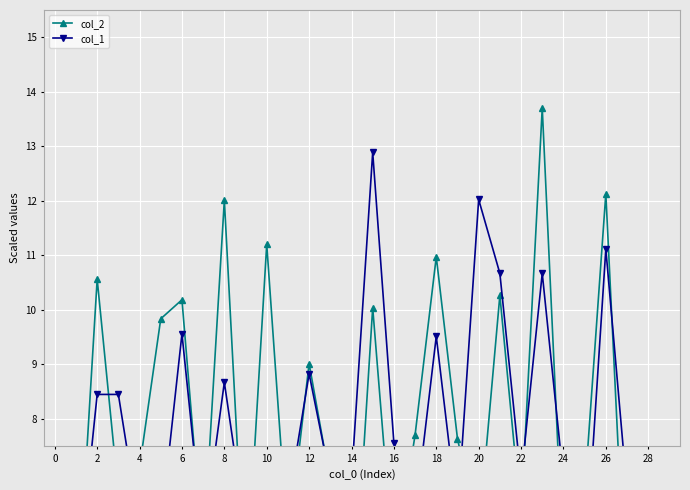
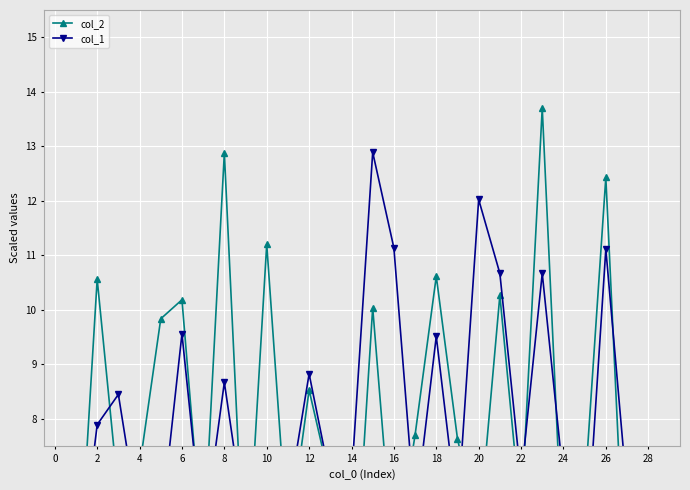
col_1, 2: 8.4 -> 7.9
col_2, 8: 12.0 -> 12.9
col_2, 12: 9.0 -> 8.5
col_1, 16: 7.6 -> 11.1
col_2, 18: 11.0 -> 10.6
col_2, 26: 12.1 -> 12.4
